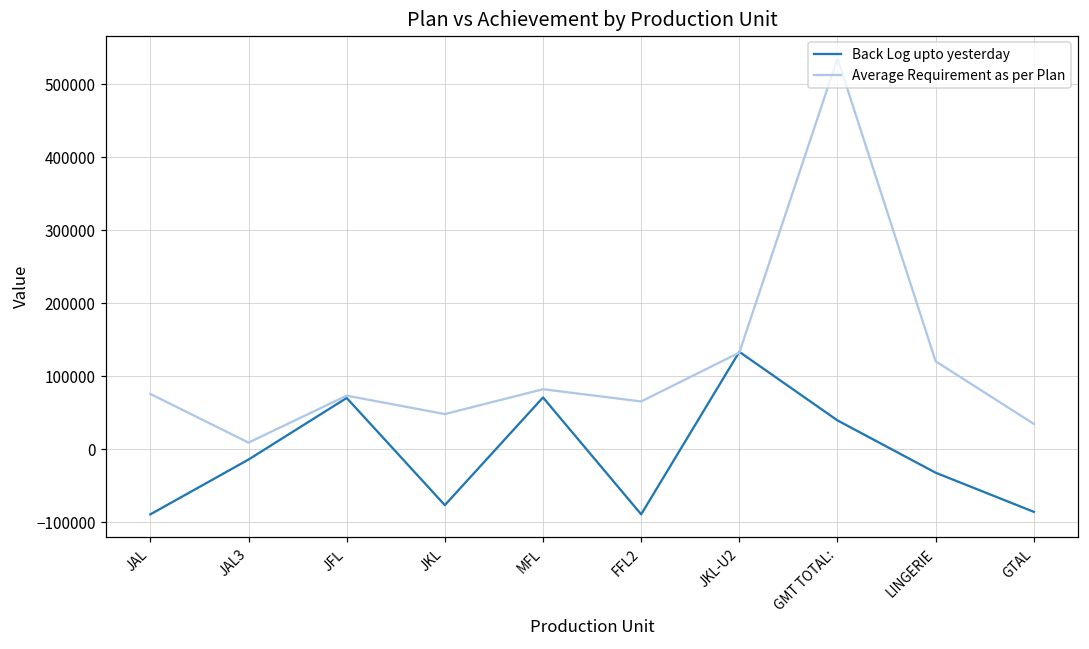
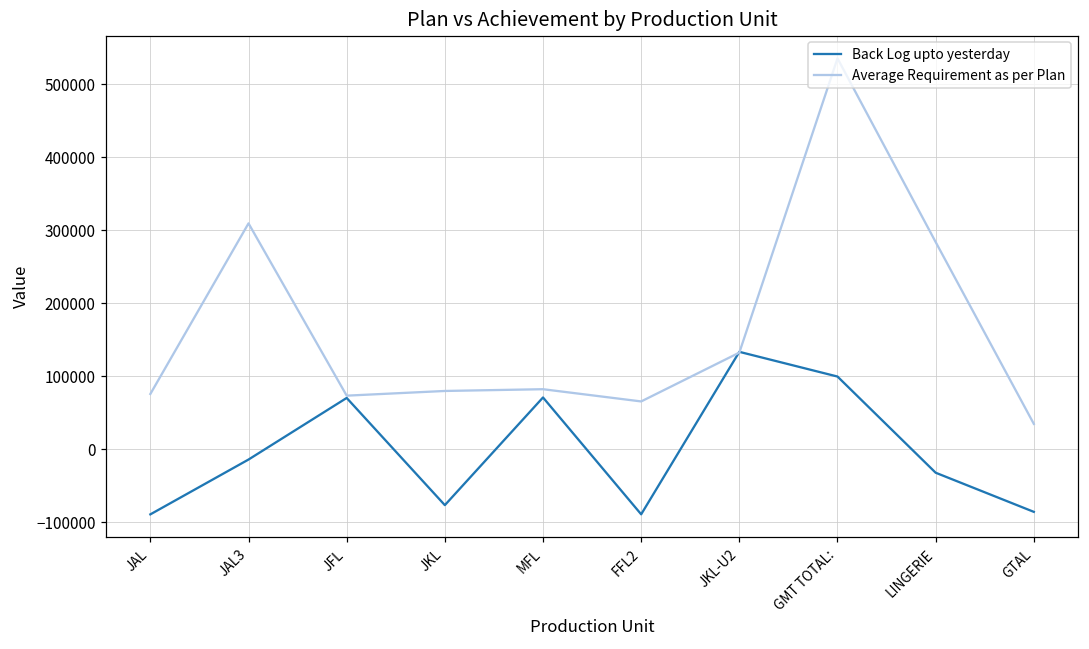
Average Requirement as per Plan, JAL3: 10000 -> 310000
Average Requirement as per Plan, JKL: 50000 -> 80000
Back Log upto yesterday, GMT TOTAL:: 40000 -> 100000
Average Requirement as per Plan, LINGERIE: 120000 -> 280000
